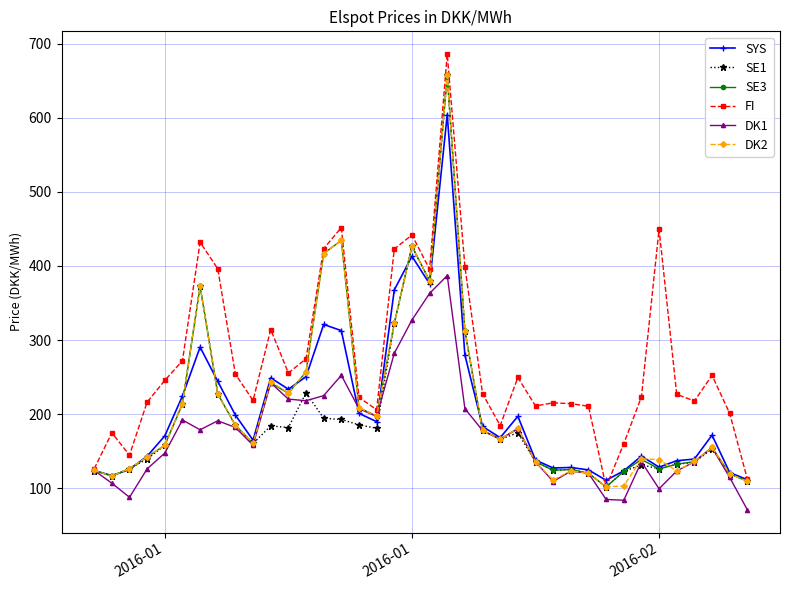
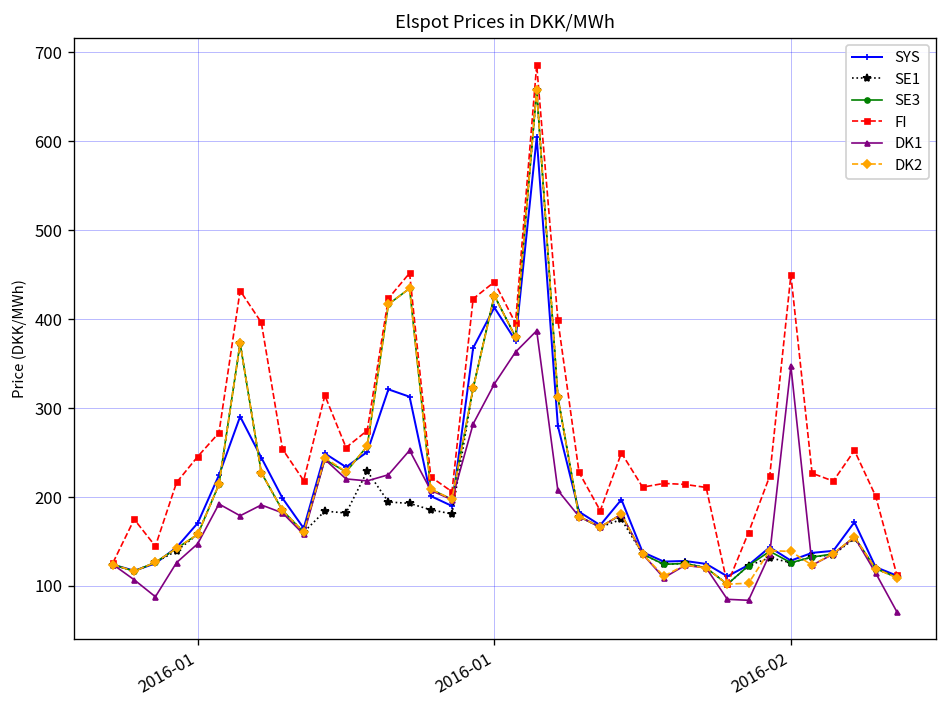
DK1, 2016-02: 100 -> 350
